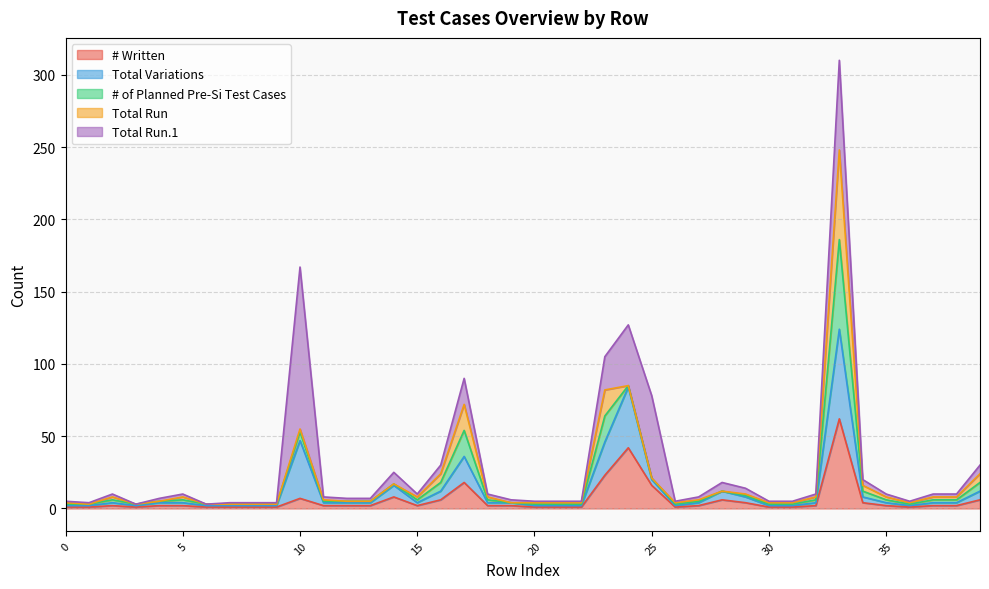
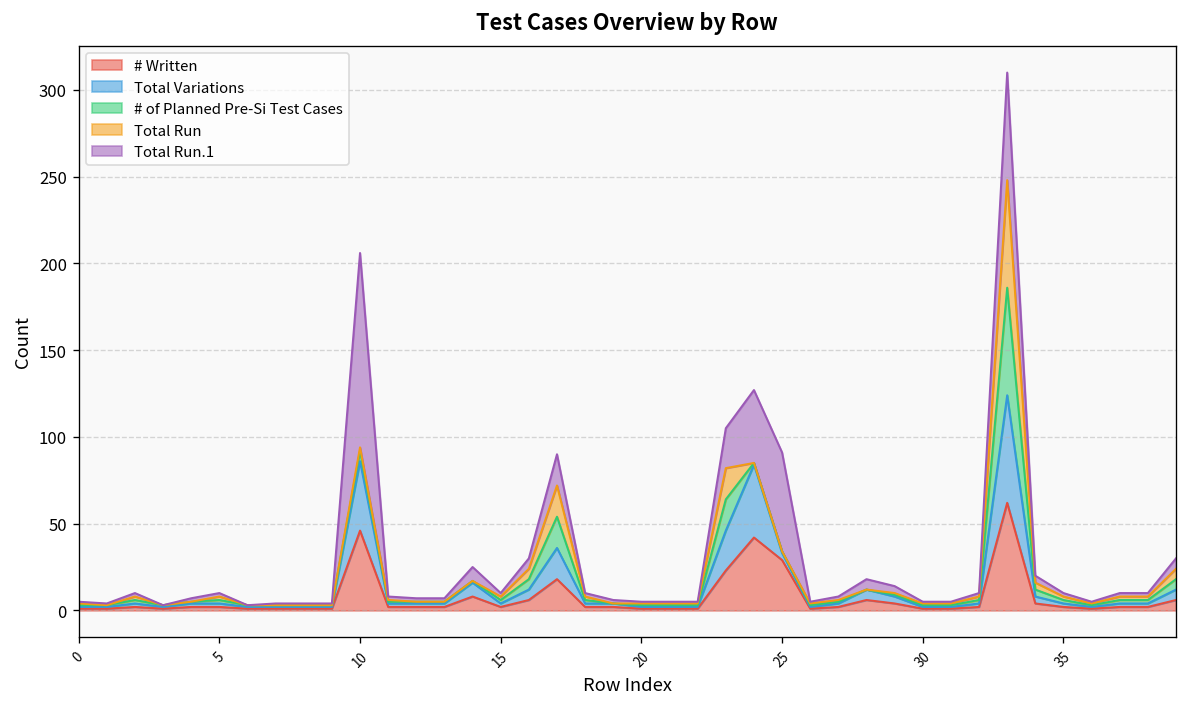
# Written, 10: 7 -> 46
# Written, 25: 16 -> 29
